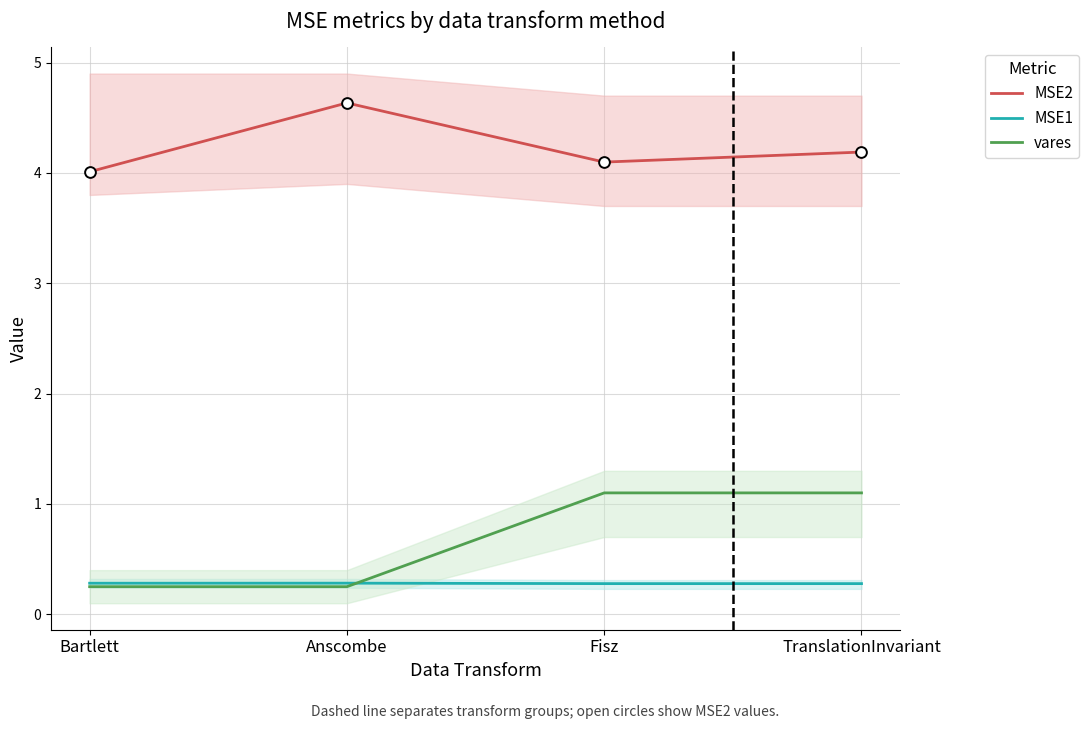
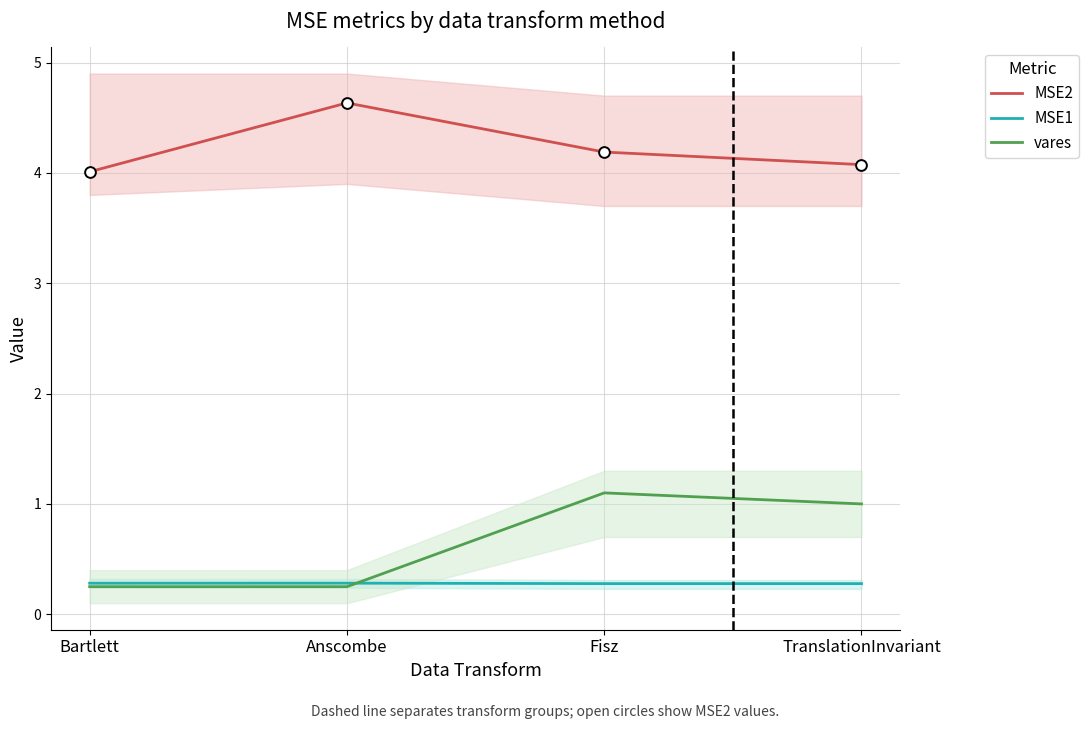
MSE2, Fisz: 4.10 -> 4.19
MSE2, TranslationInvariant: 4.19 -> 4.07
vares, TranslationInvariant: 1.1 -> 1.0
